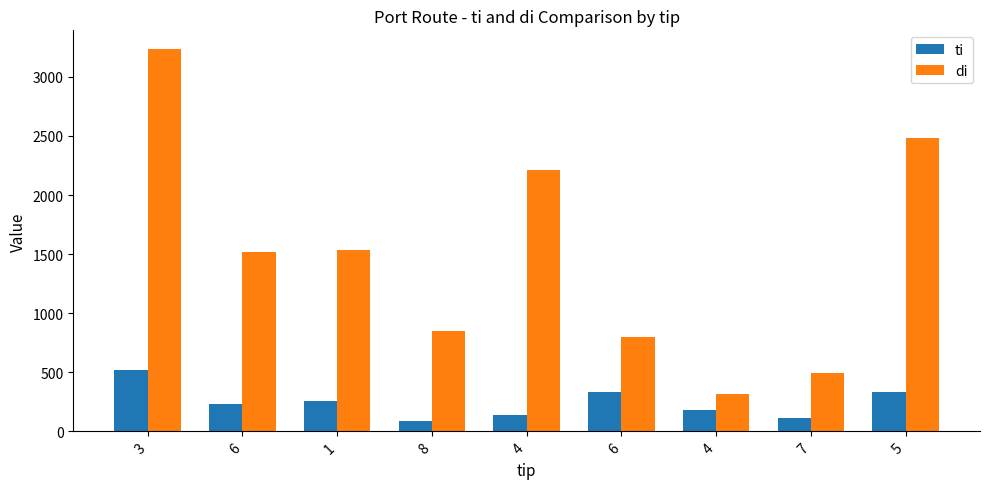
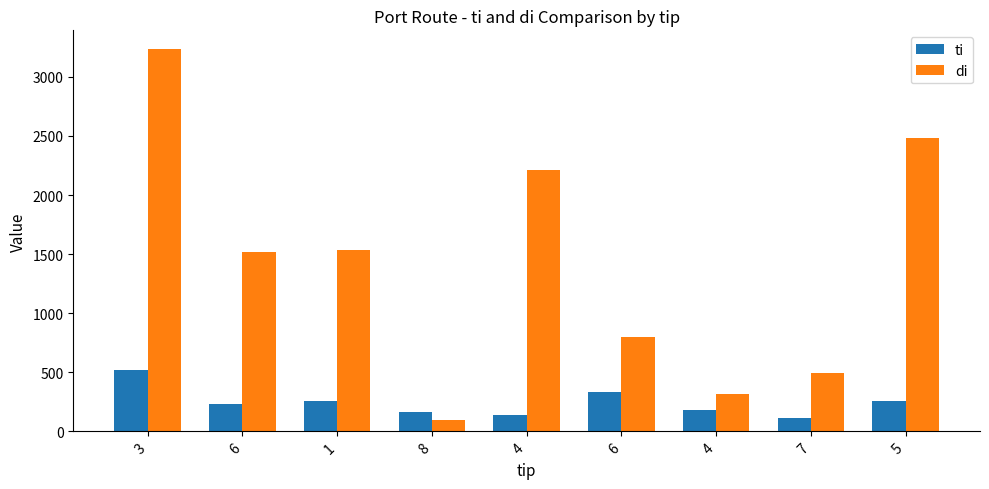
ti, 8: 90 -> 160
di, 8: 850 -> 100
ti, 5: 330 -> 260
